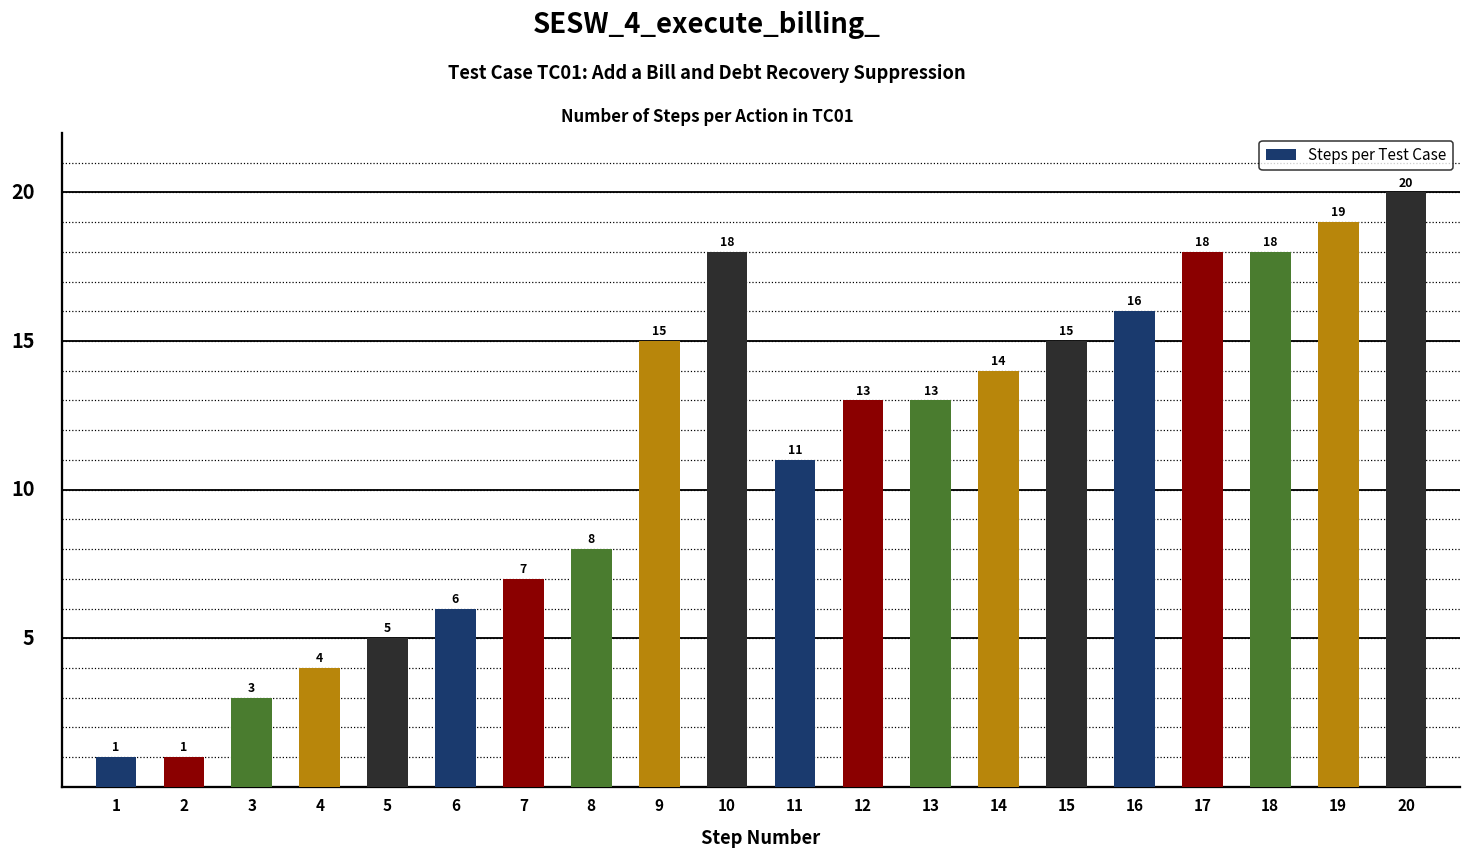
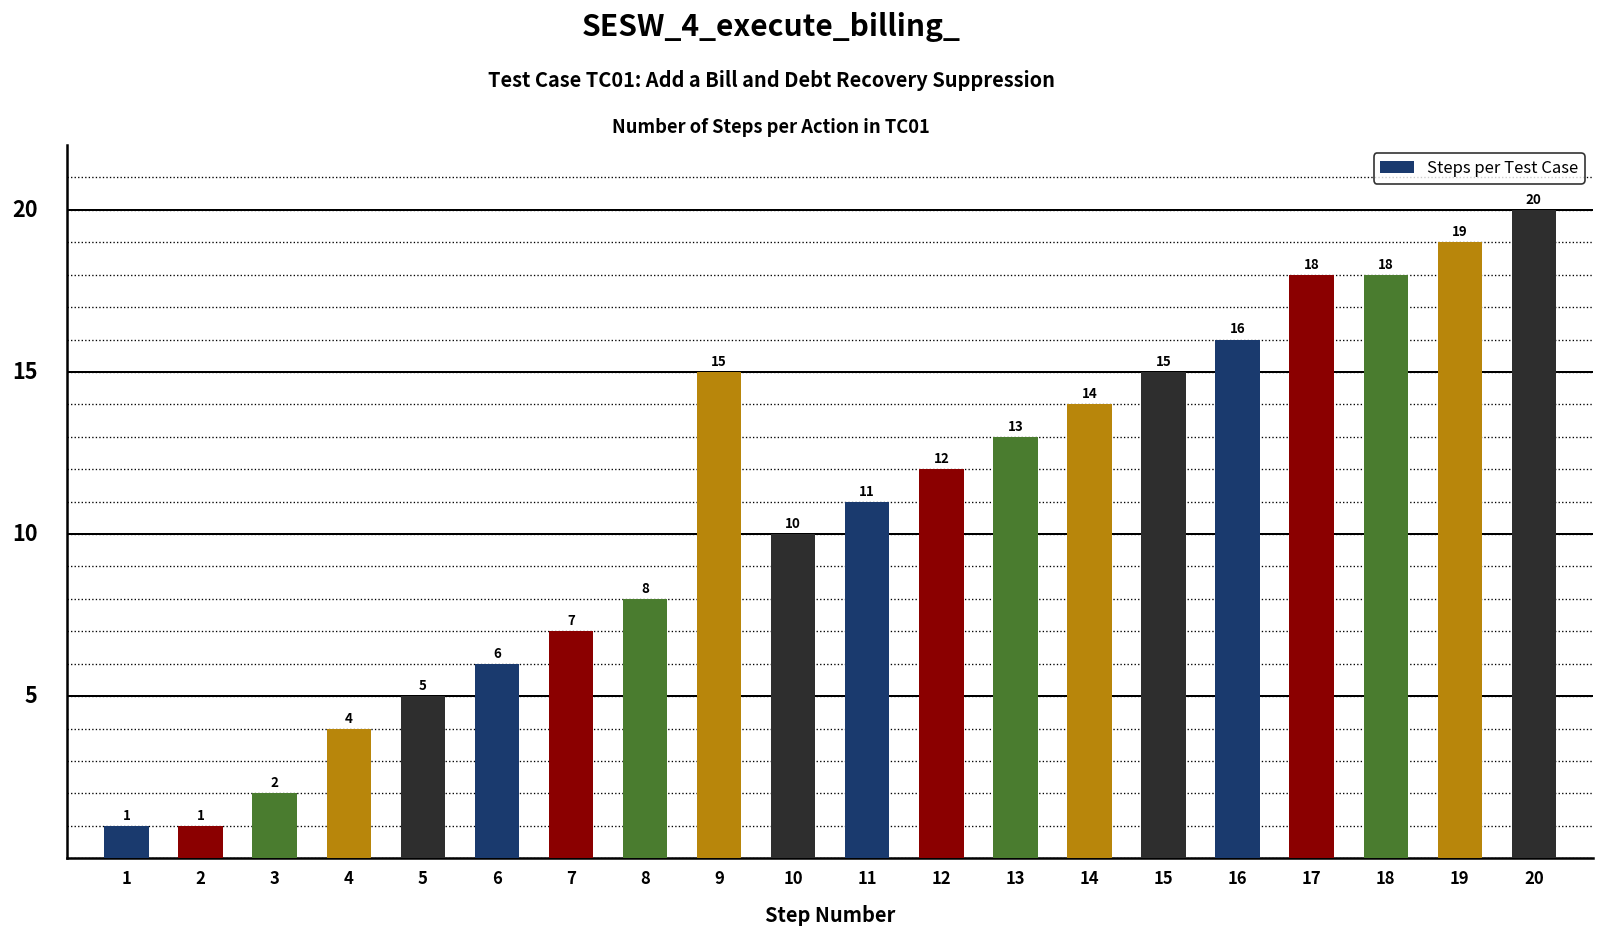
3: 3 -> 2
10: 18 -> 10
12: 13 -> 12
